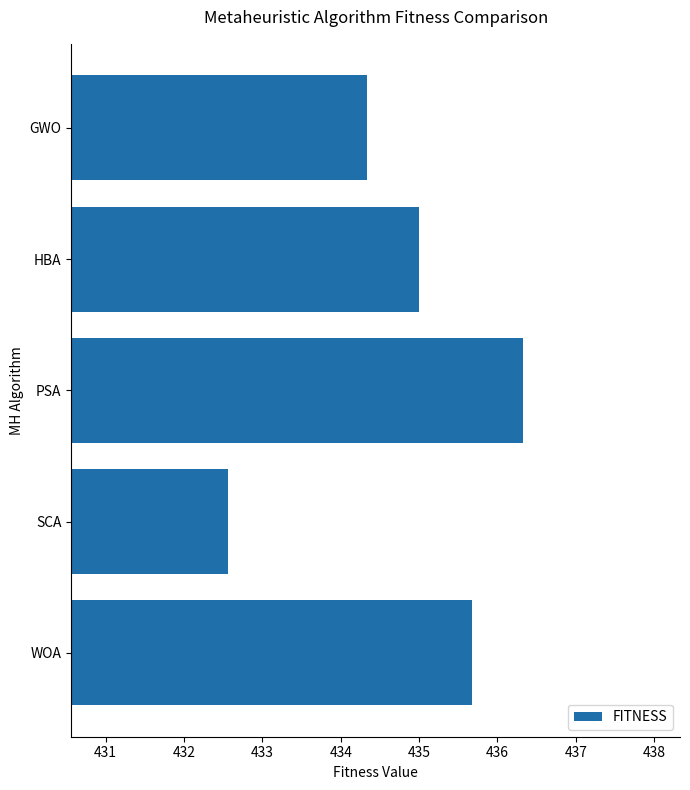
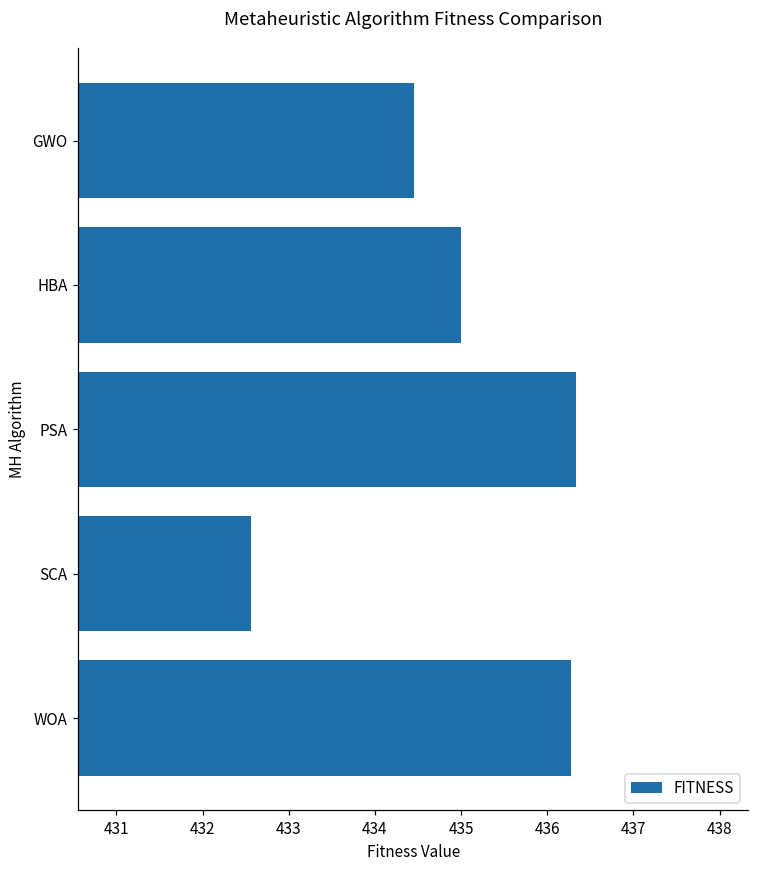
GWO: 434.3 -> 434.5
WOA: 435.7 -> 436.3
